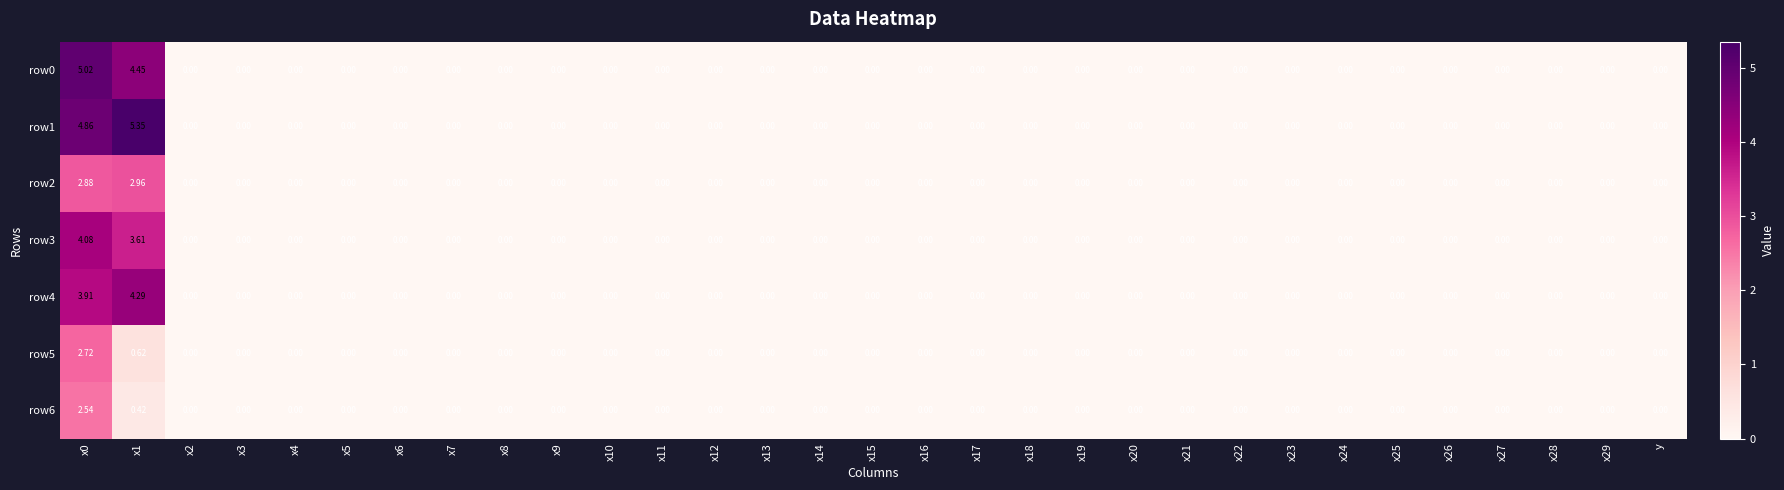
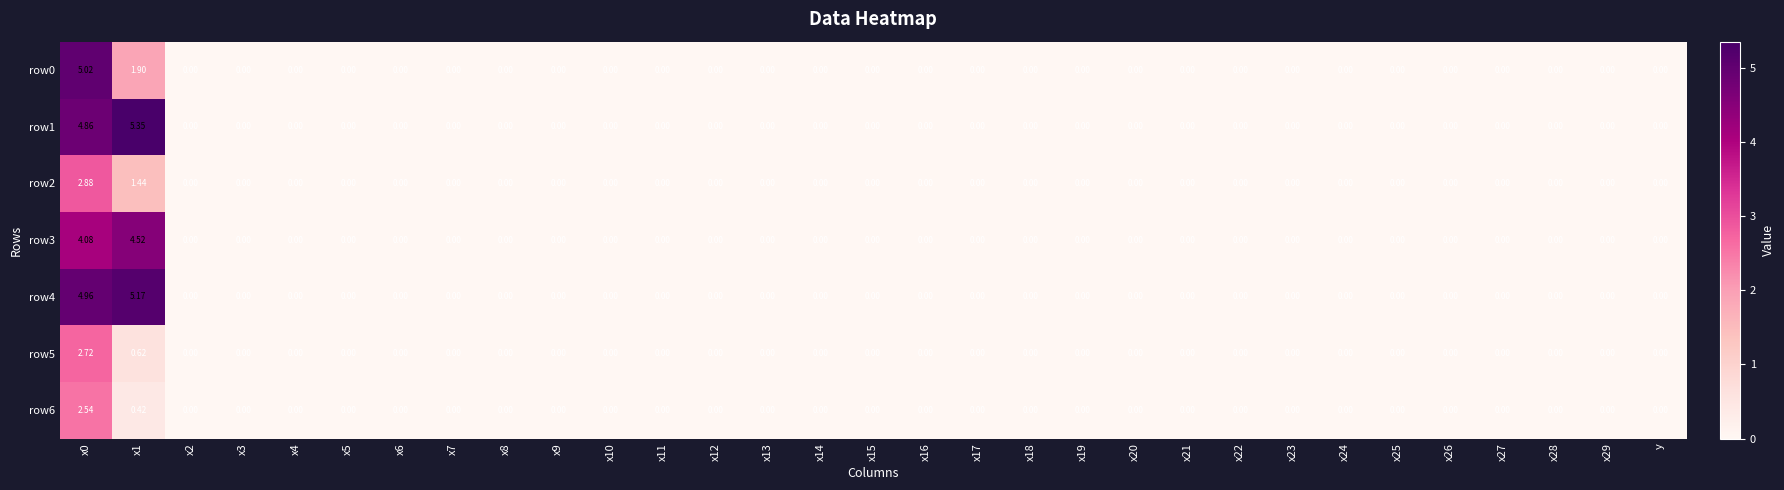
row0, x1: 4.45 -> 1.90
row2, x1: 2.96 -> 1.44
row3, x1: 3.61 -> 4.52
row4, x0: 3.91 -> 4.96
row4, x1: 4.29 -> 5.17
